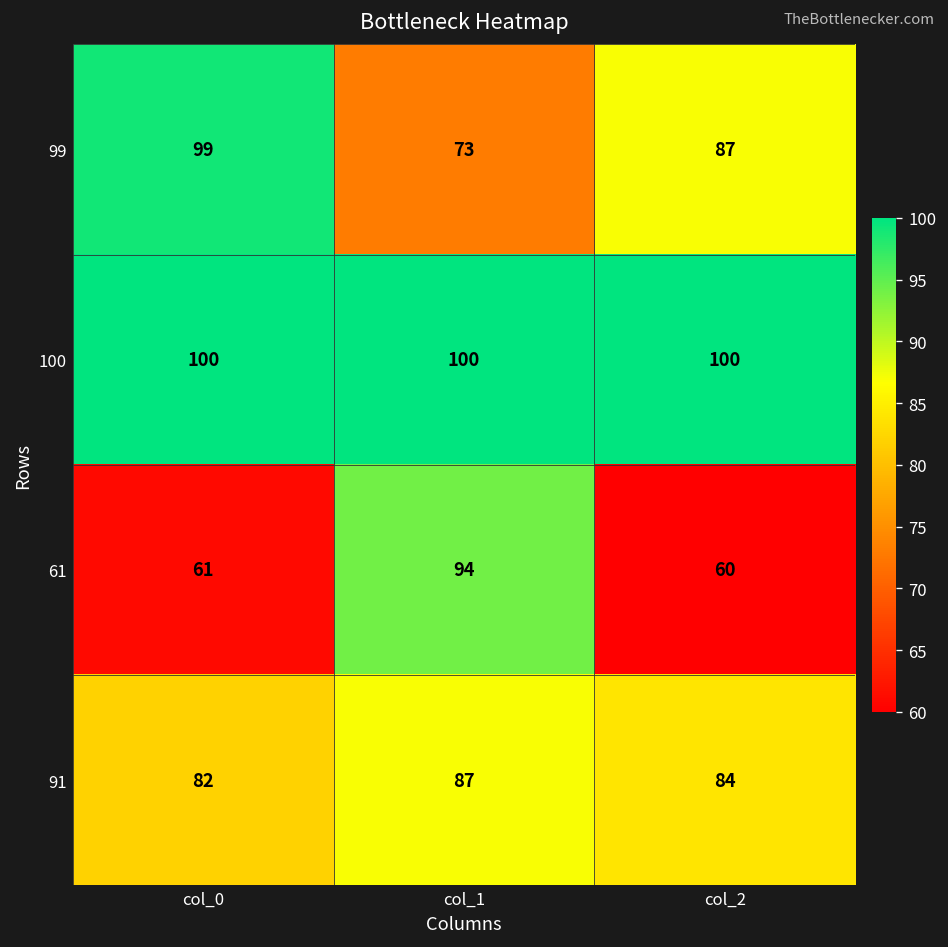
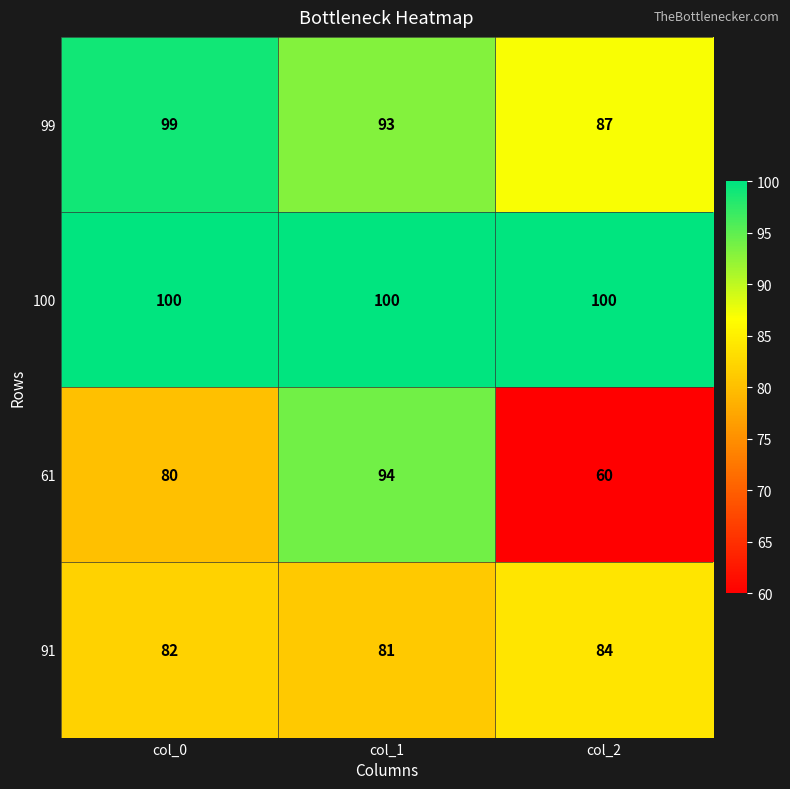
99, col_1: 73 -> 93
61, col_0: 61 -> 80
91, col_1: 87 -> 81
